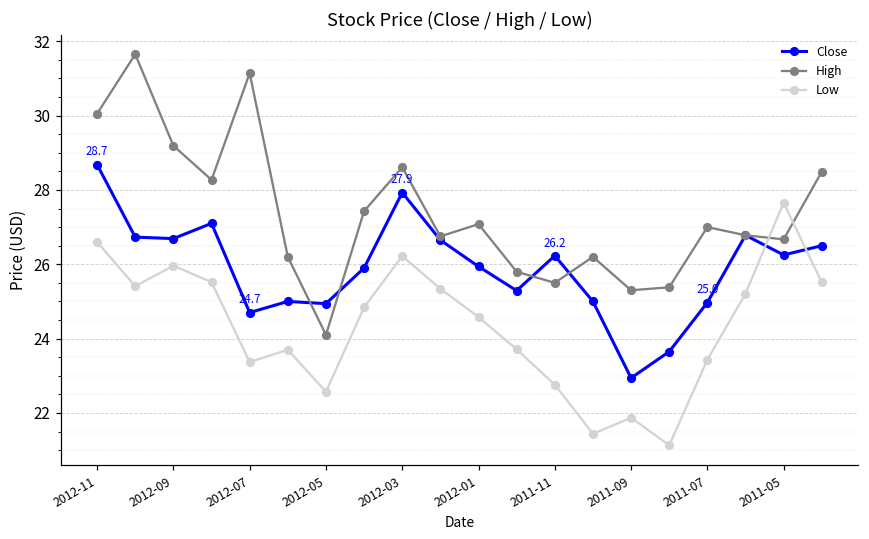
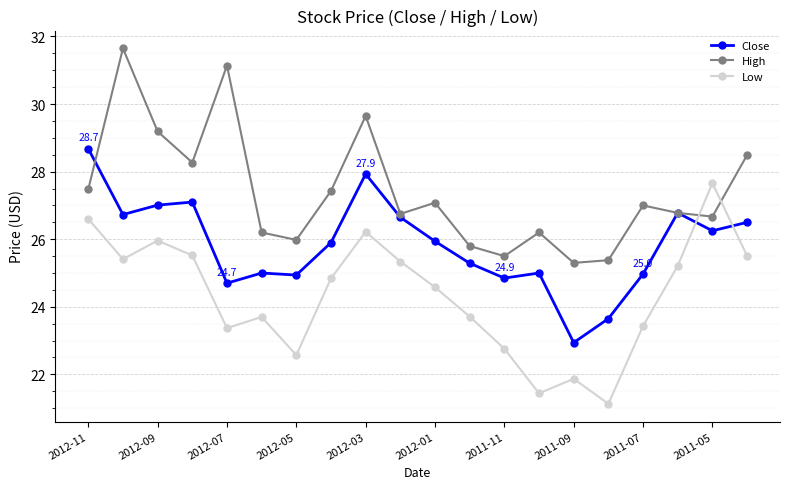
High, 2012-11: 30.1 -> 27.5
Close, 2012-09: 26.7 -> 27.0
High, 2012-05: 24.1 -> 26.0
High, 2012-03: 28.6 -> 29.7
Close, 2011-11: 26.2 -> 24.9
